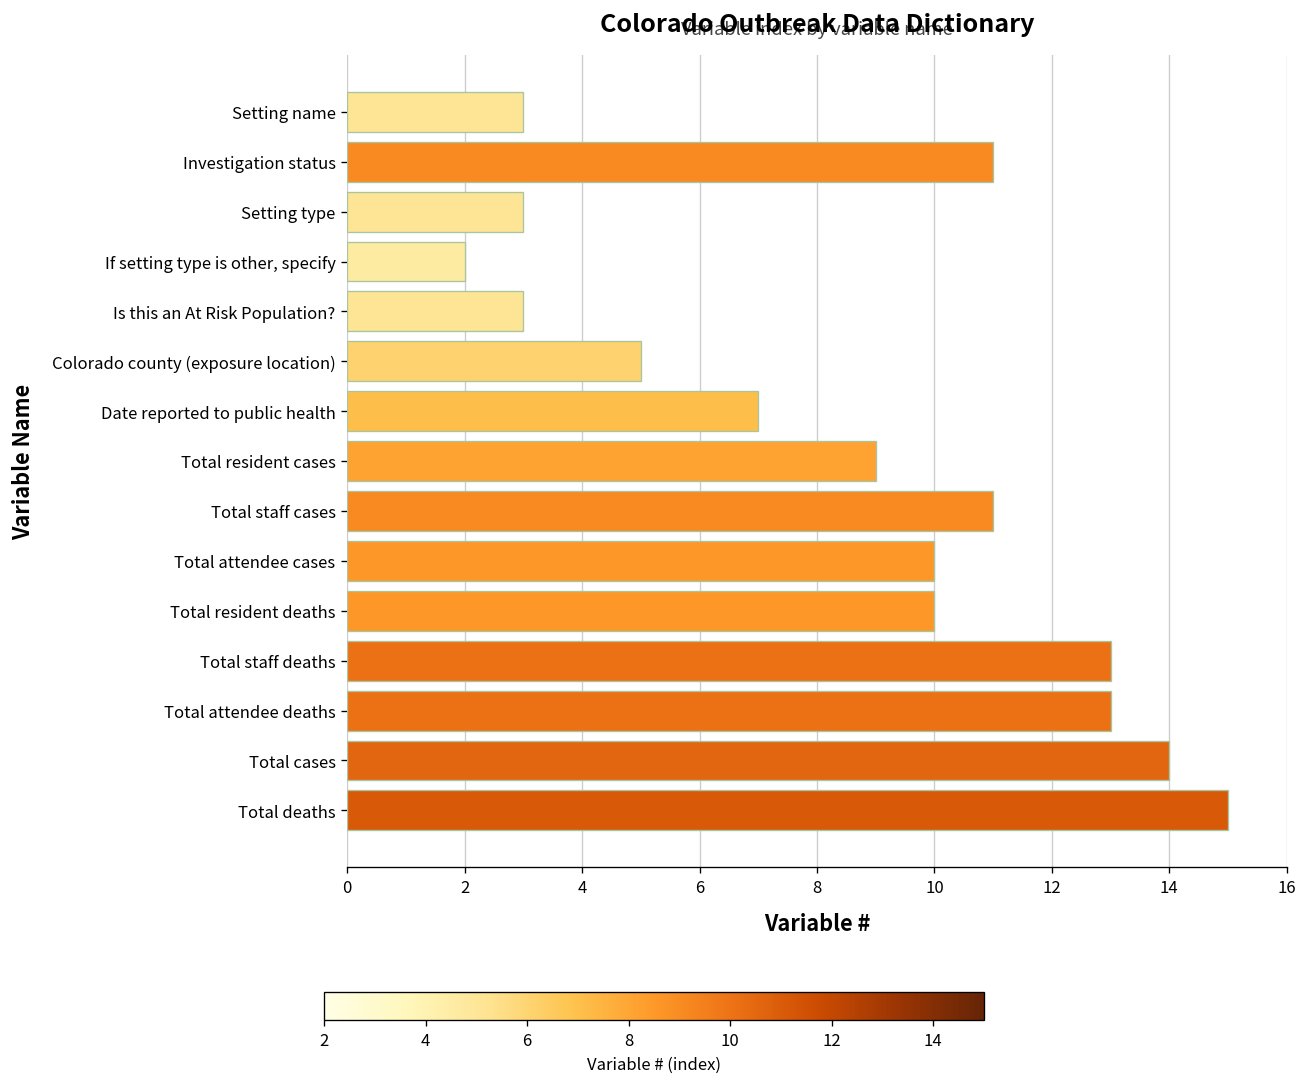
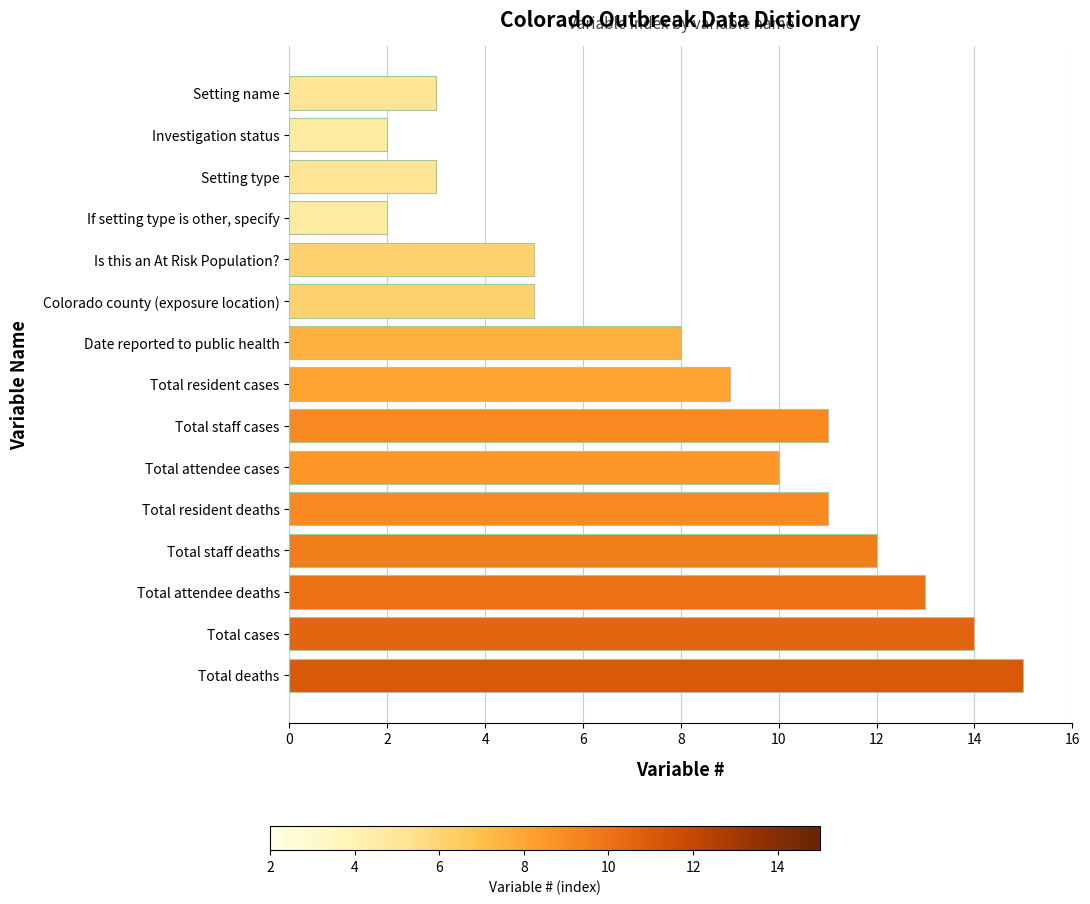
Investigation status: 11 -> 2
Is this an At Risk Population?: 3 -> 5
Date reported to public health: 7 -> 8
Total resident deaths: 10 -> 11
Total staff deaths: 13 -> 12
